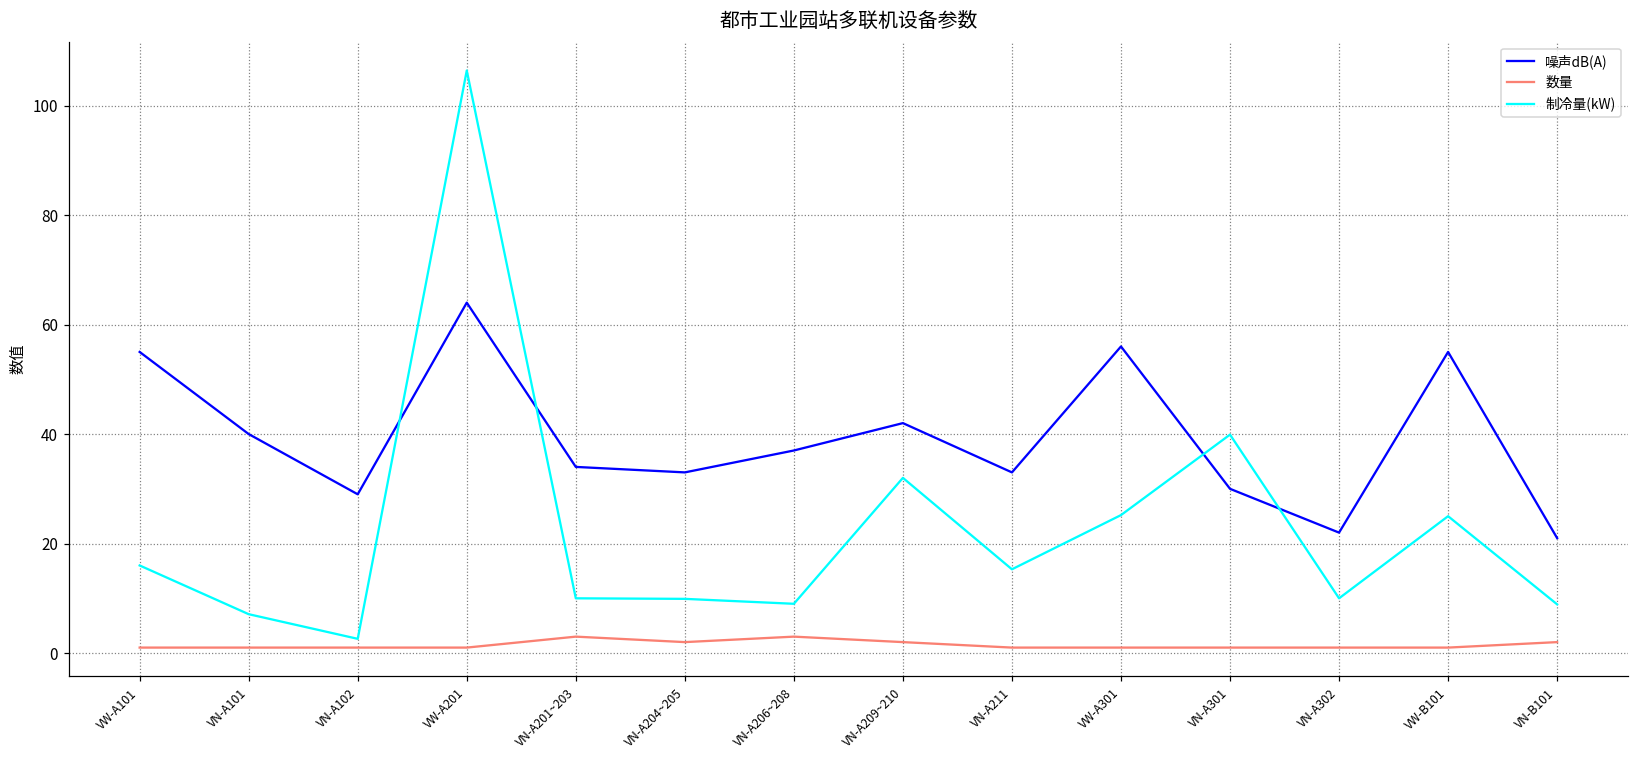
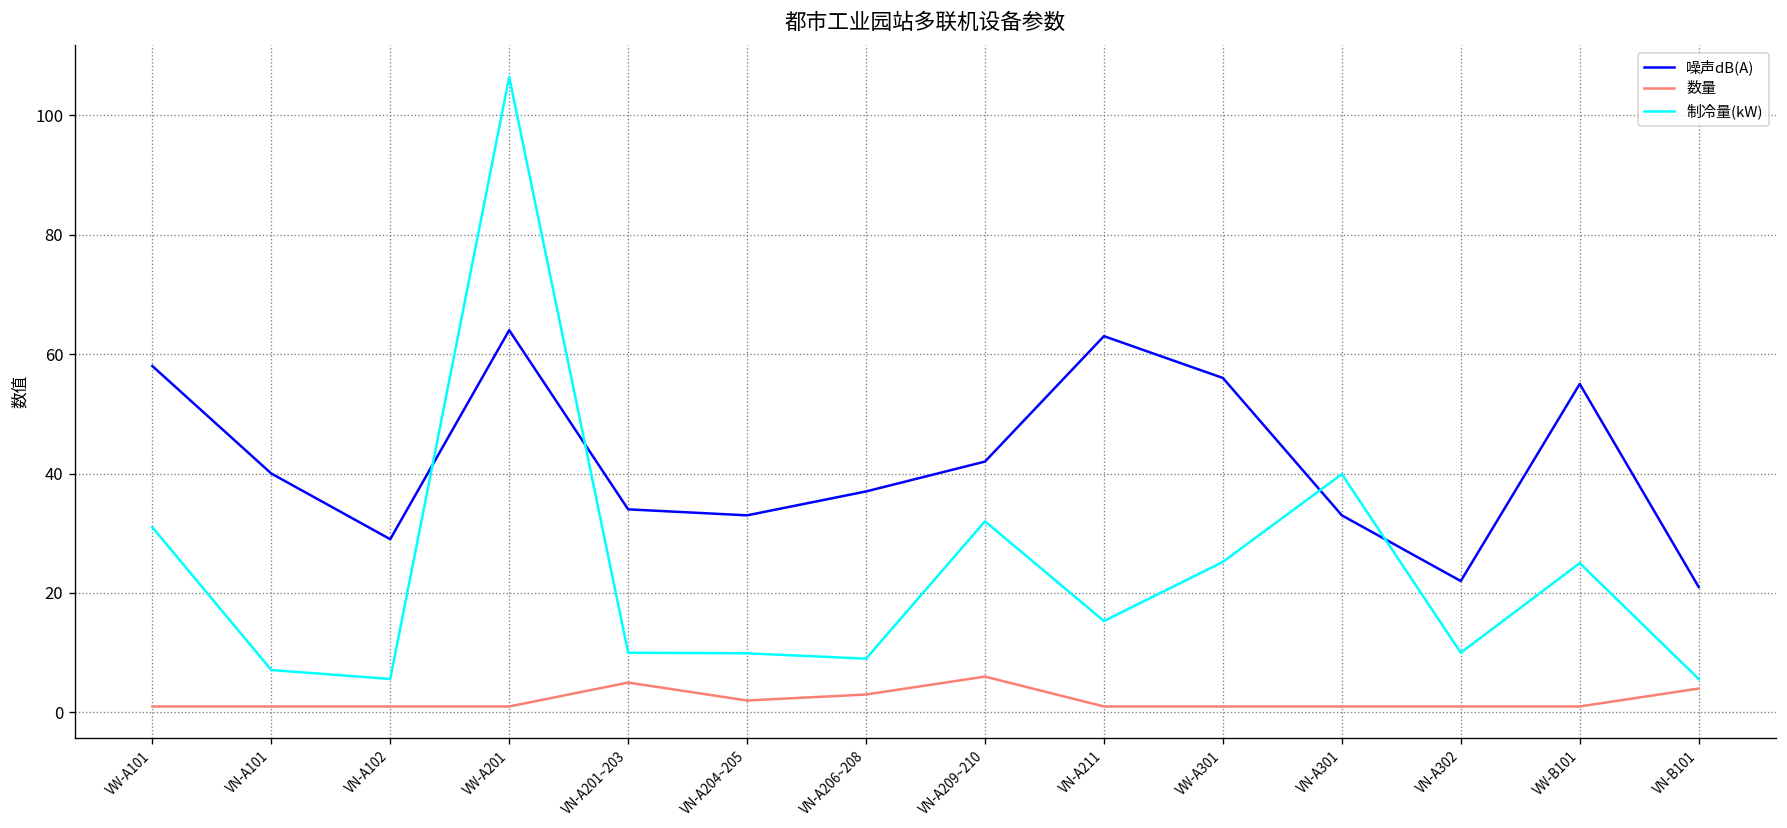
噪声dB(A), VW-A101: 55 -> 58
制冷量(kW), VW-A101: 16 -> 31
制冷量(kW), VN-A102: 3 -> 6
数量, VN-A201~203: 3 -> 5
数量, VN-A209~210: 2 -> 6
噪声dB(A), VN-A211: 33 -> 63
噪声dB(A), VN-A301: 30 -> 33
数量, VN-B101: 2 -> 4
制冷量(kW), VN-B101: 9 -> 6
